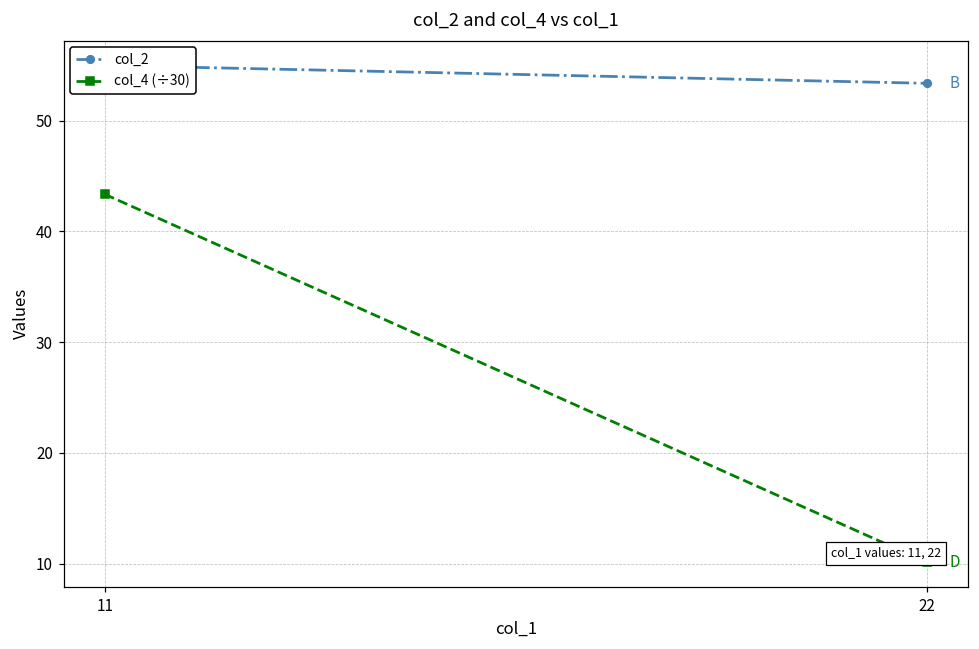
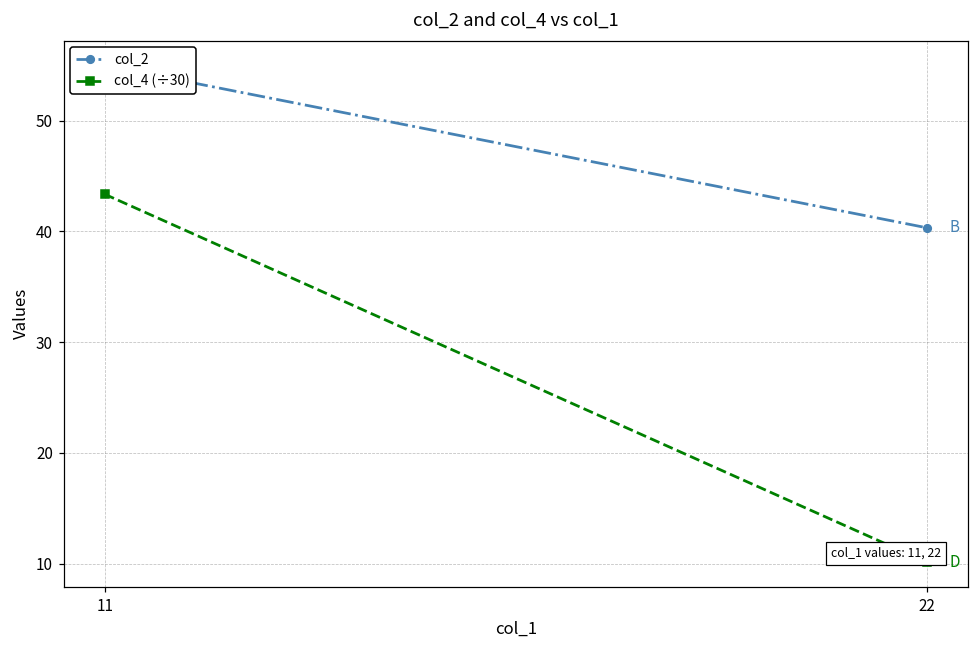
col_2, 22: 53.4 -> 40.3
